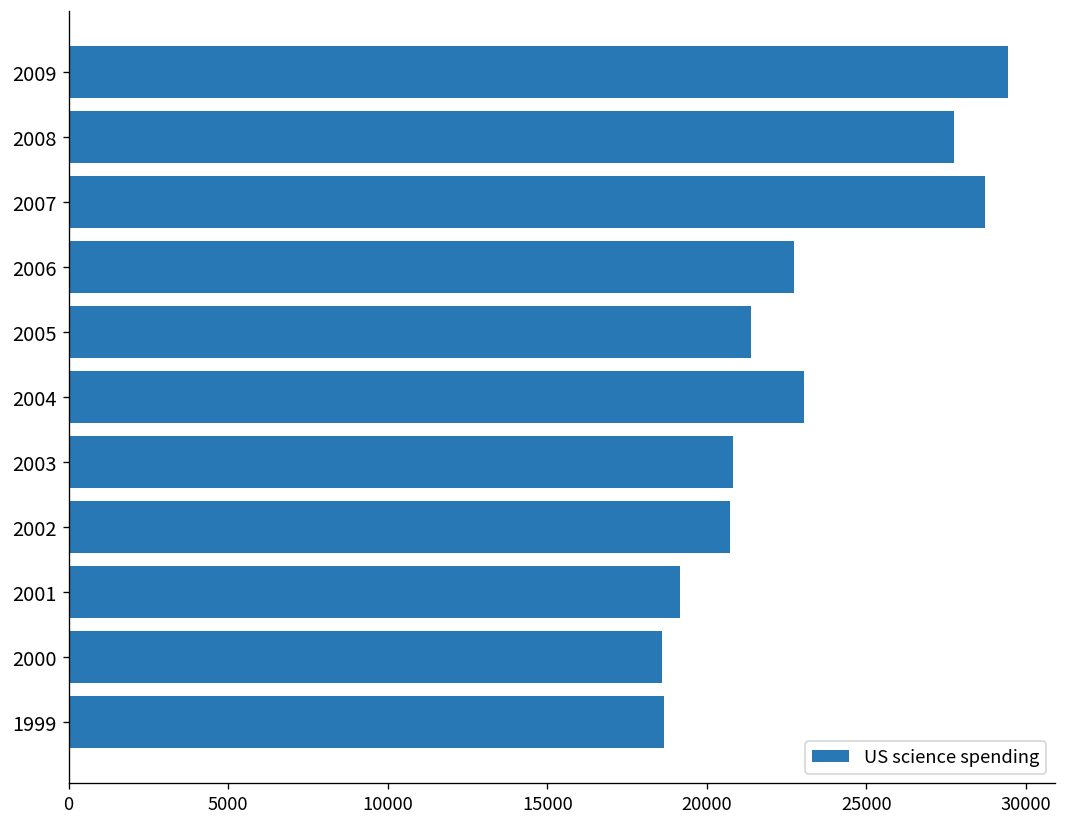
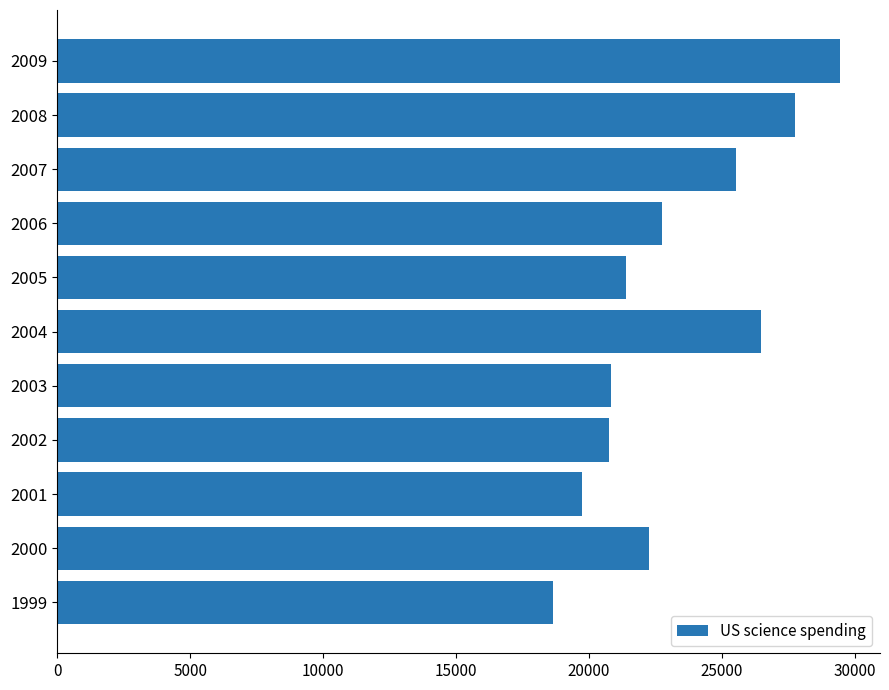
2007: 28700 -> 25500
2004: 23000 -> 26500
2001: 19200 -> 19800
2000: 18600 -> 22200
